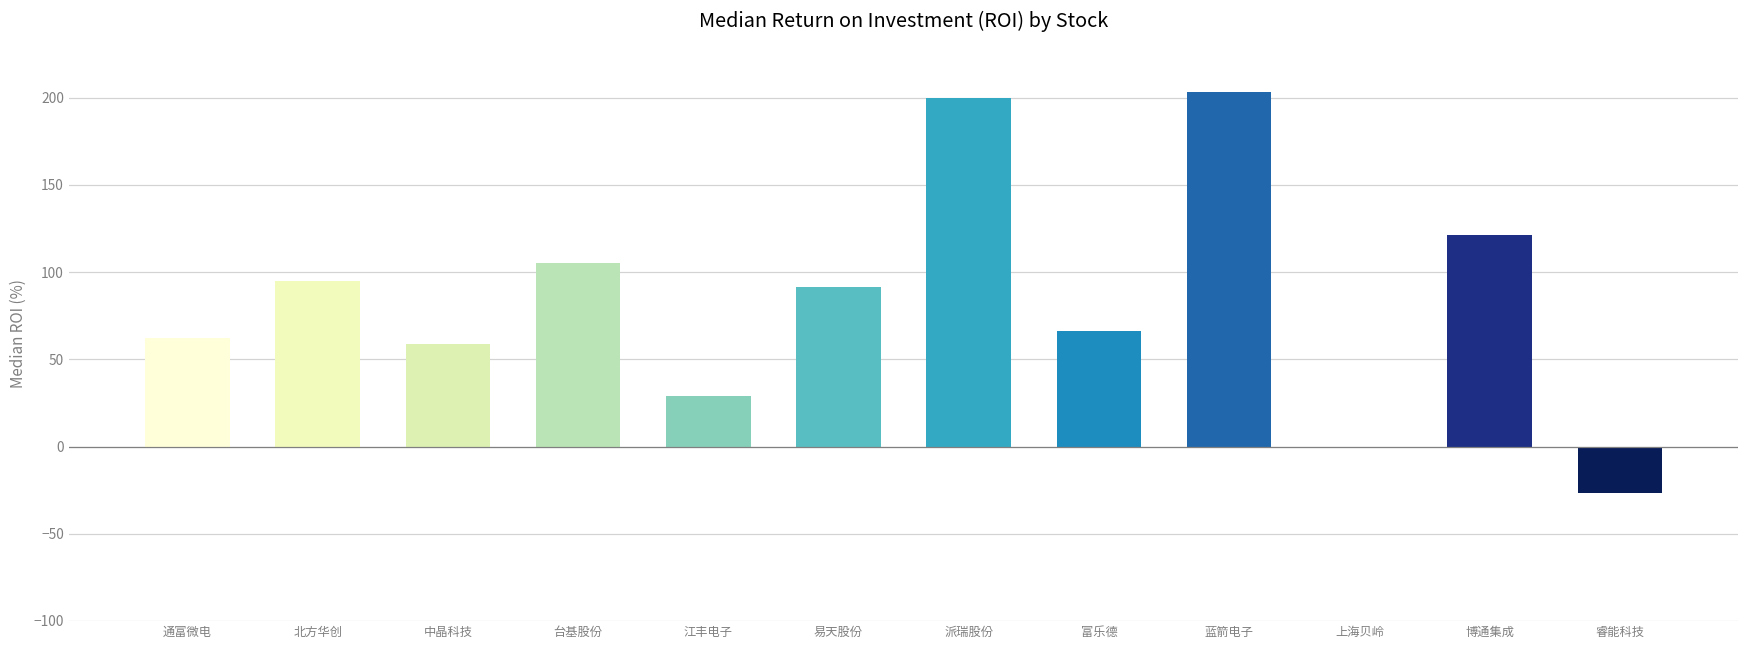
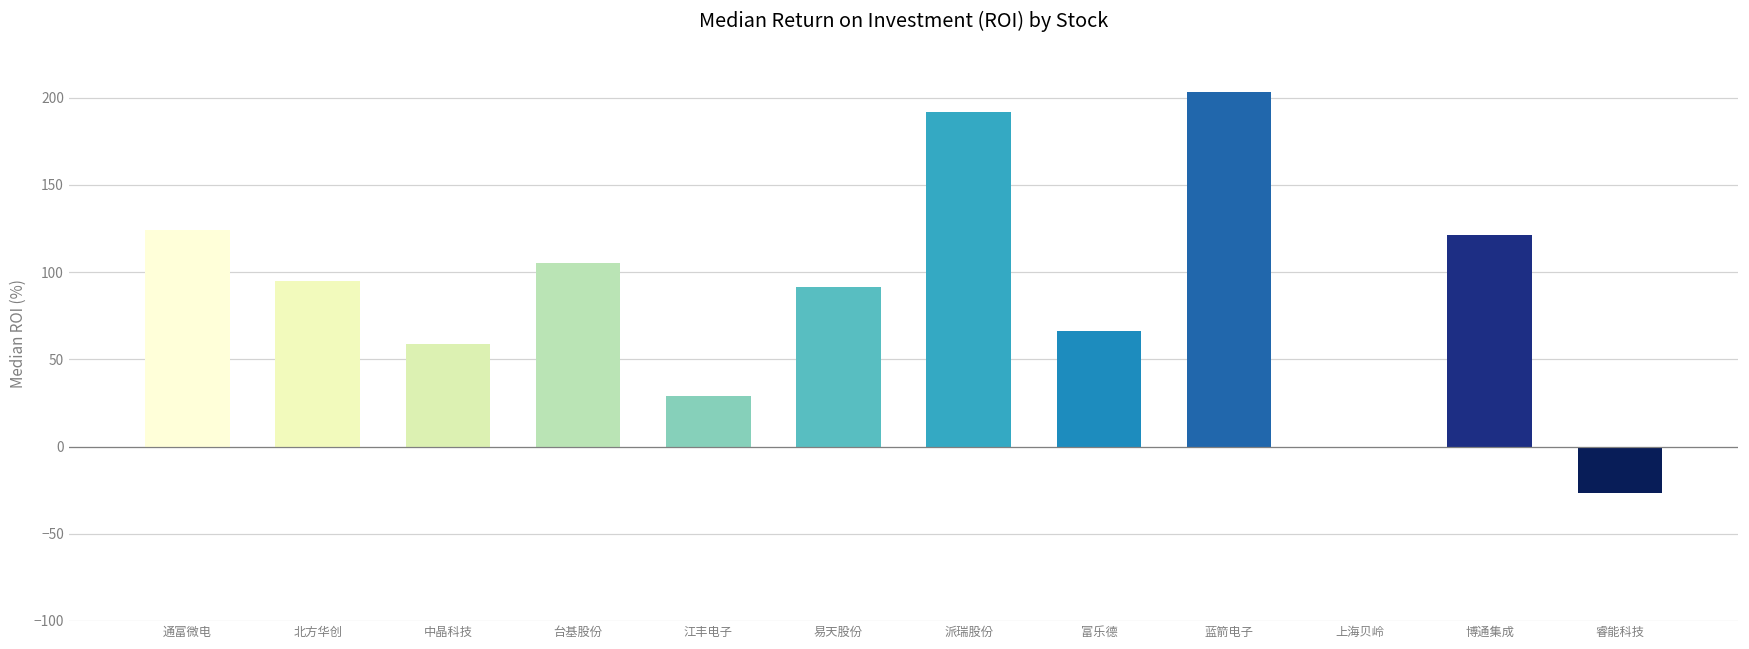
通富微电: 62 -> 124
派瑞股份: 200 -> 192
